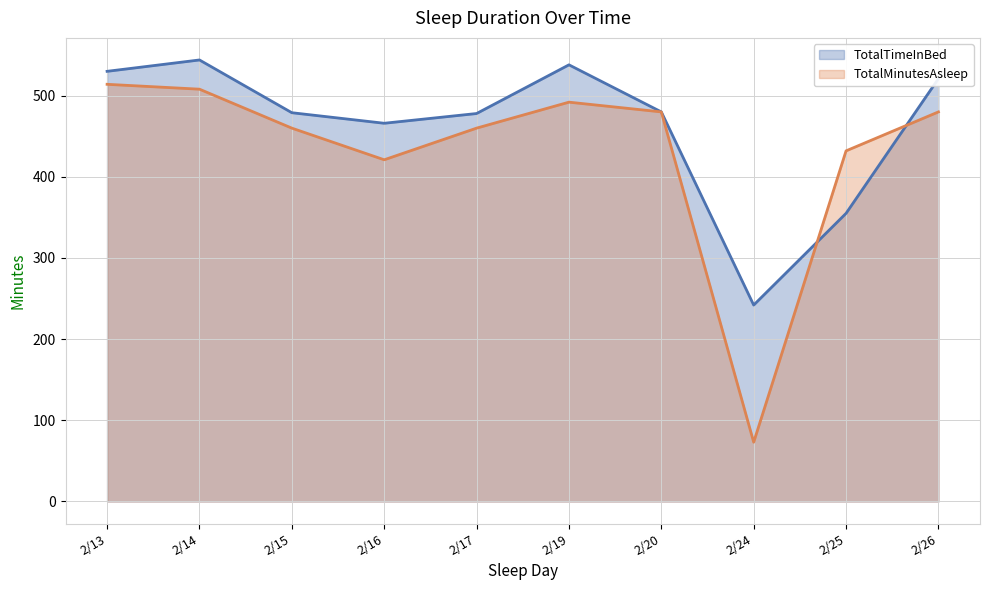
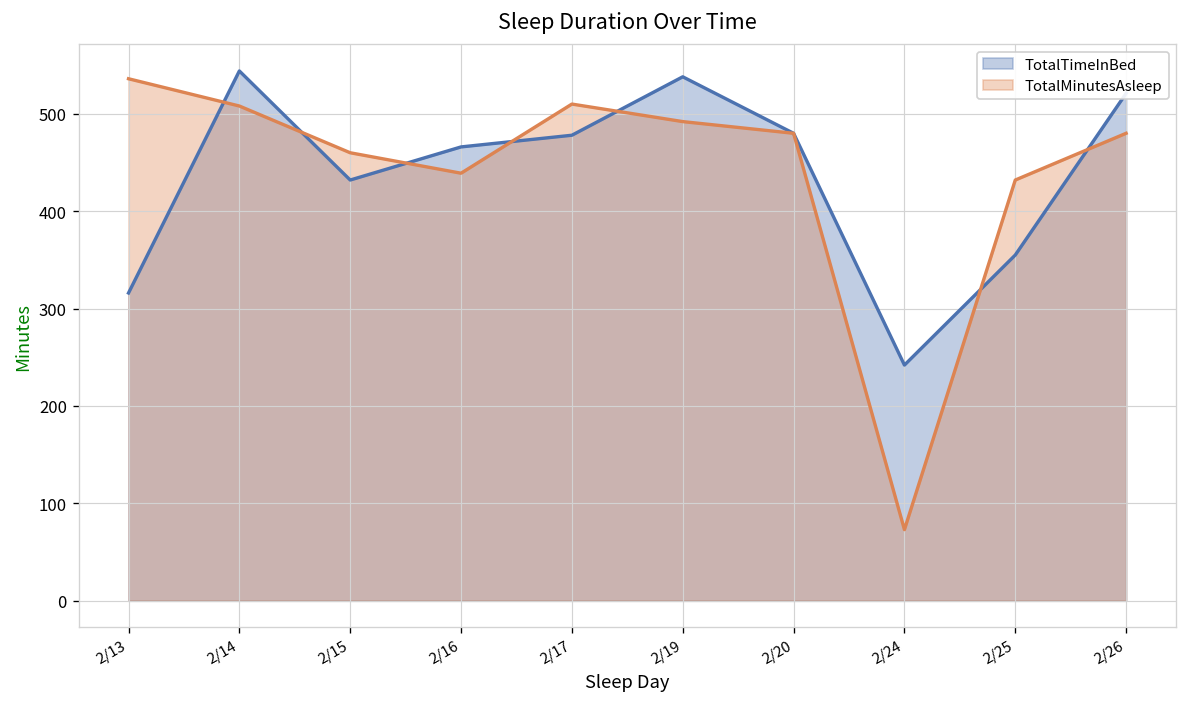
TotalTimeInBed, 2/13: 530 -> 320
TotalMinutesAsleep, 2/13: 510 -> 540
TotalTimeInBed, 2/15: 480 -> 430
TotalMinutesAsleep, 2/16: 420 -> 440
TotalMinutesAsleep, 2/17: 460 -> 510
